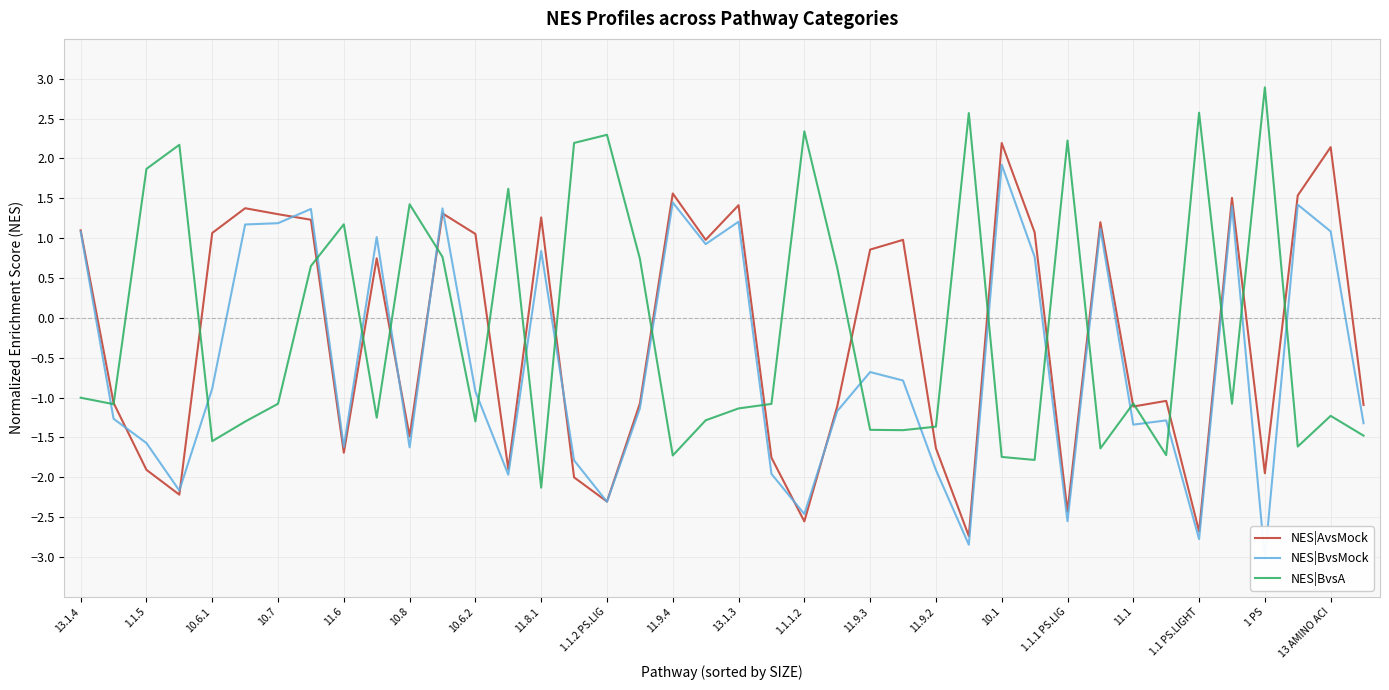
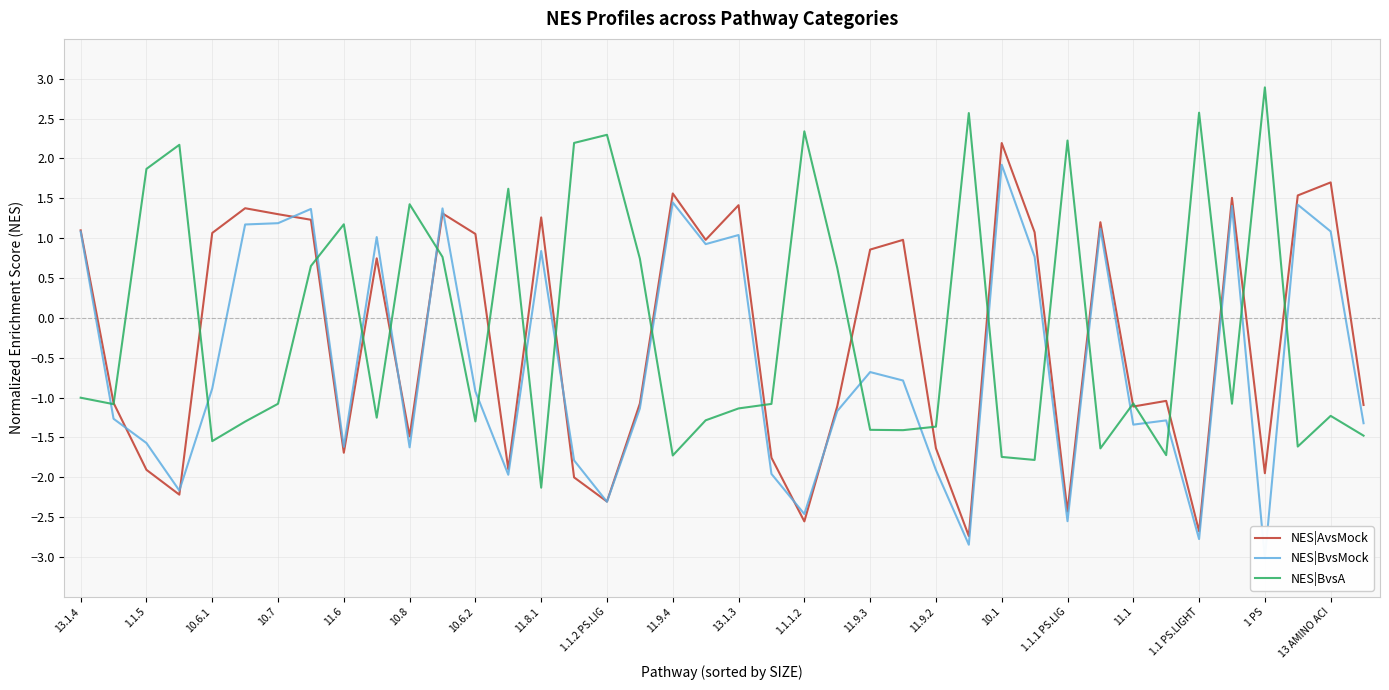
NES|BvsMock, 13.1.3: 1.2 -> 1.0
NES|AvsMock, 13 AMINO ACI: 2.1 -> 1.7
